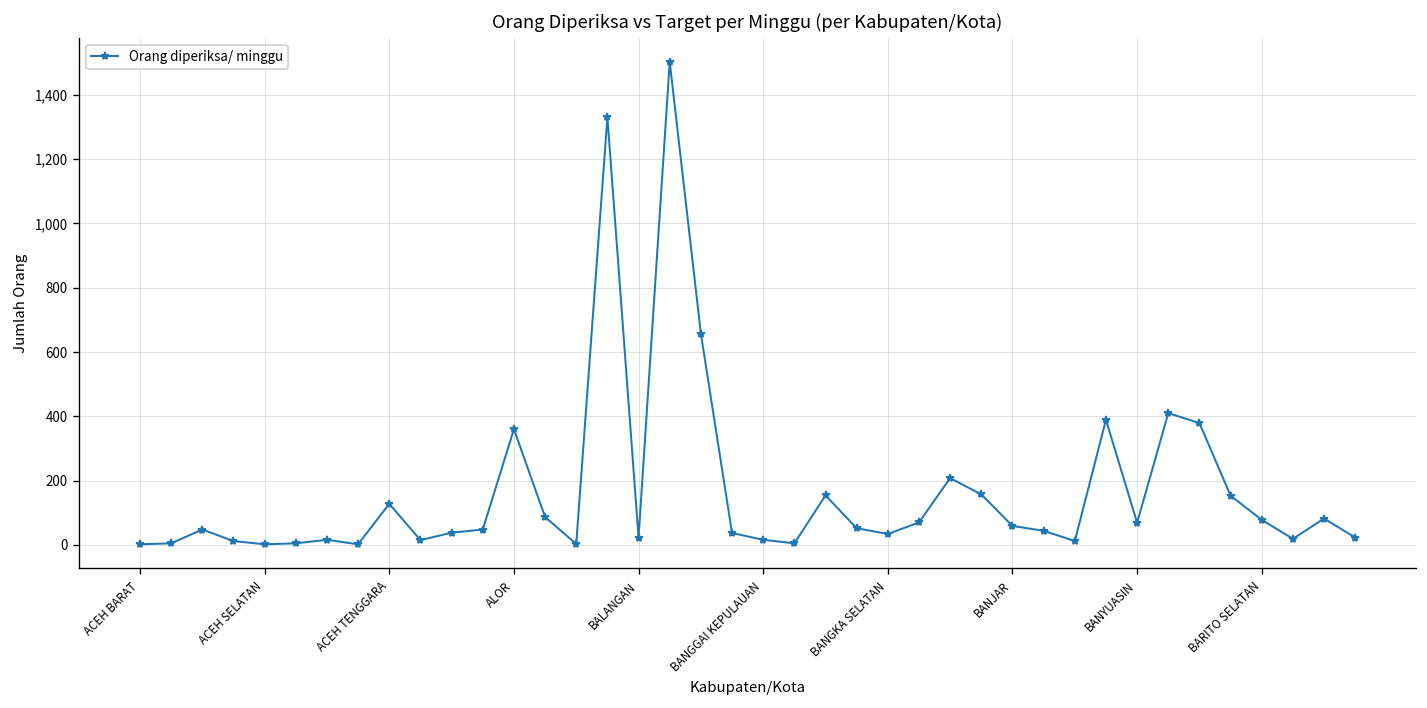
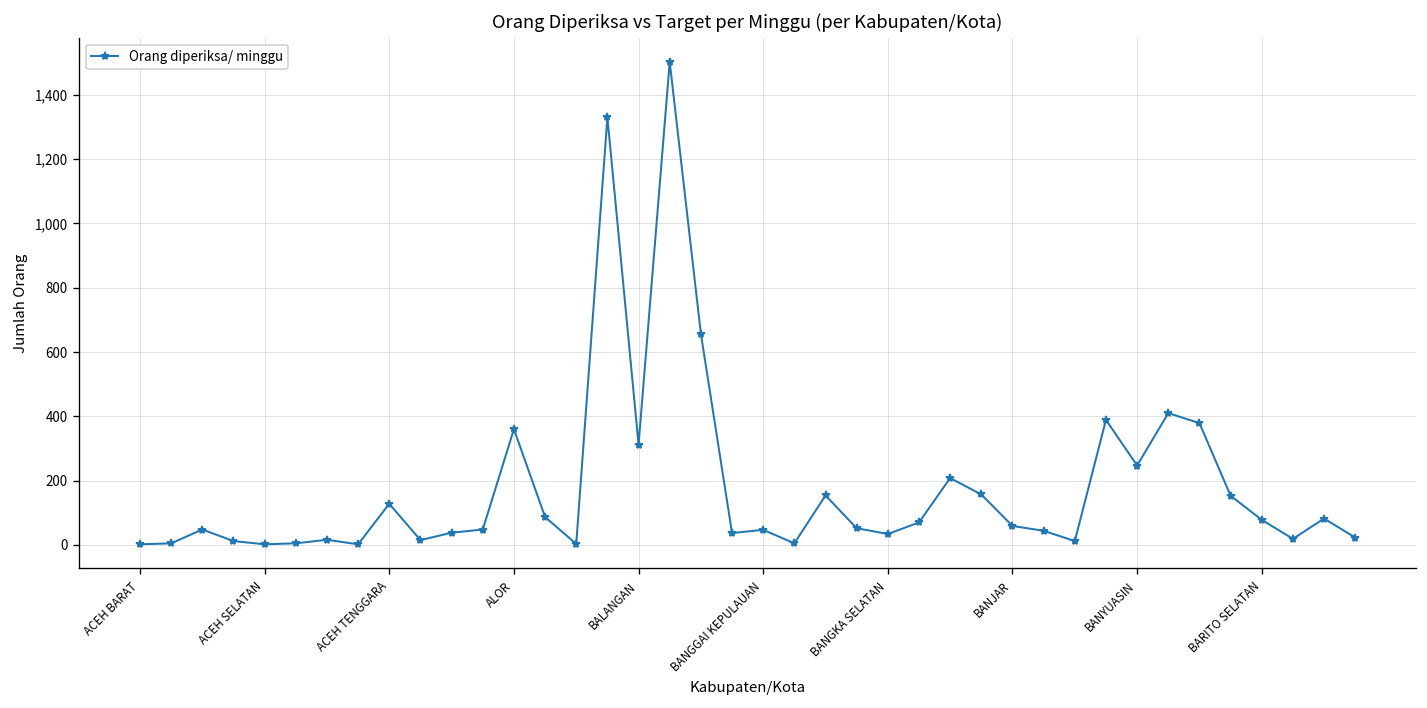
BALANGAN: 20 -> 310
BANGGAI KEPULAUAN: 20 -> 50
BANYUASIN: 70 -> 250
